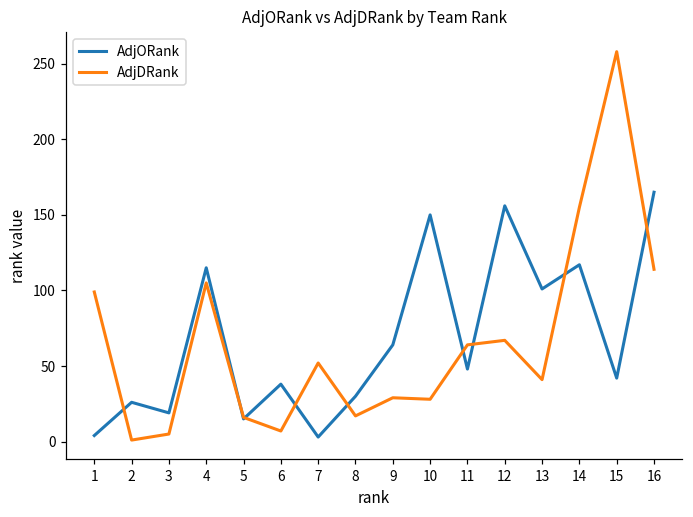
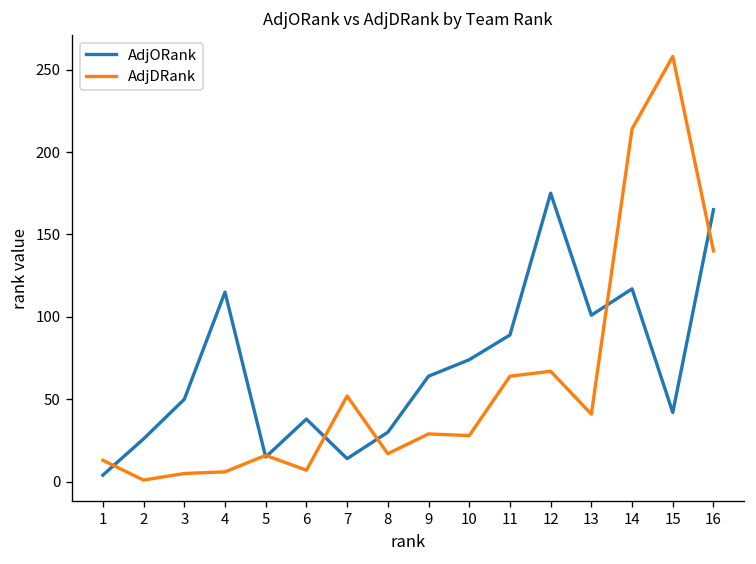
AdjDRank, 1: 99 -> 13
AdjORank, 3: 19 -> 50
AdjDRank, 4: 105 -> 6
AdjORank, 7: 3 -> 14
AdjORank, 10: 150 -> 74
AdjORank, 11: 48 -> 89
AdjORank, 12: 156 -> 175
AdjDRank, 14: 155 -> 214
AdjDRank, 16: 114 -> 140
